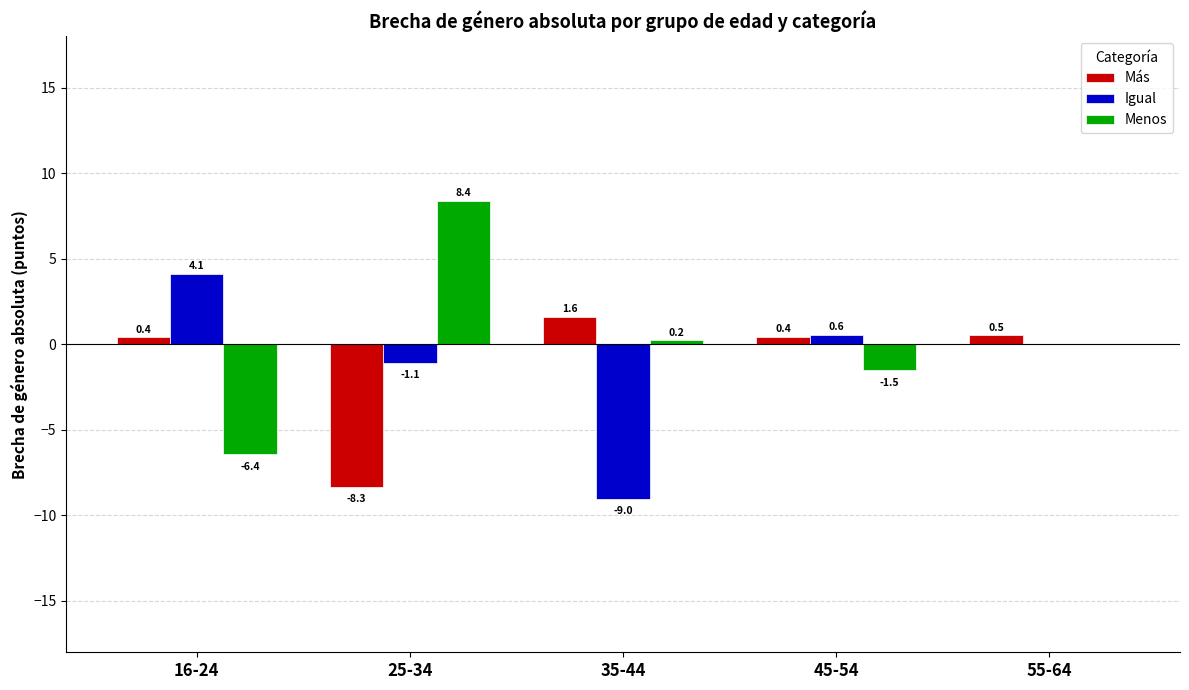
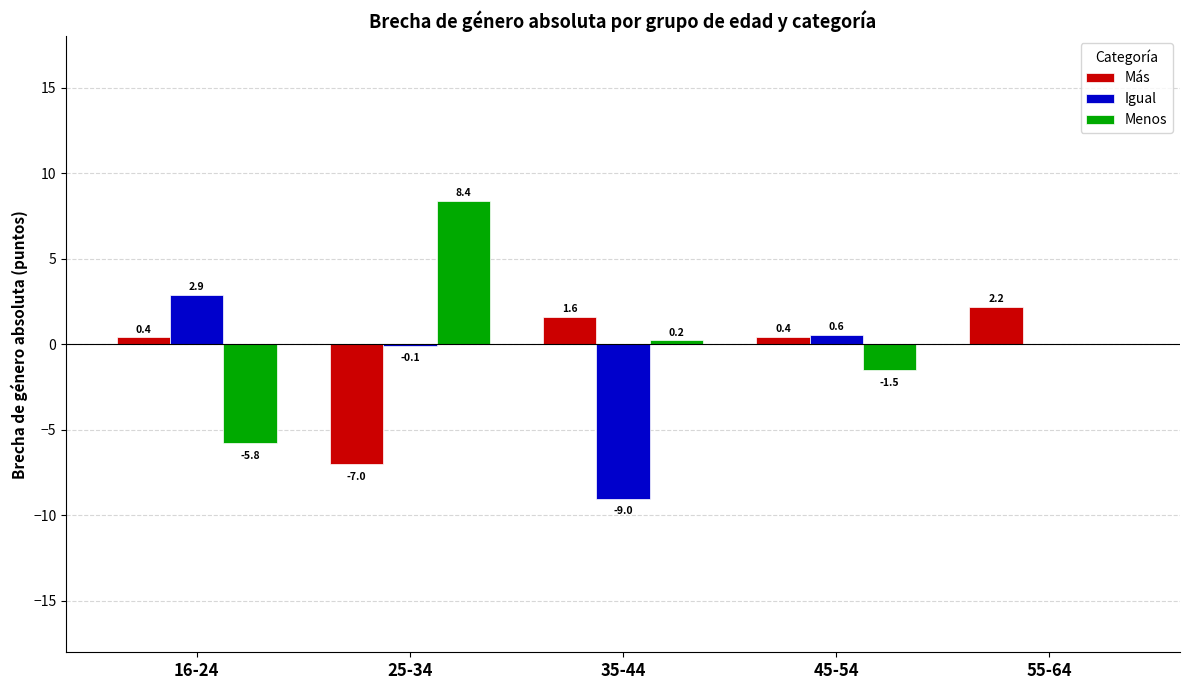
Igual, 16-24: 4.1 -> 2.9
Menos, 16-24: -6.4 -> -5.8
Más, 25-34: -8.3 -> -7.0
Igual, 25-34: -1.1 -> -0.1
Más, 55-64: 0.5 -> 2.2
